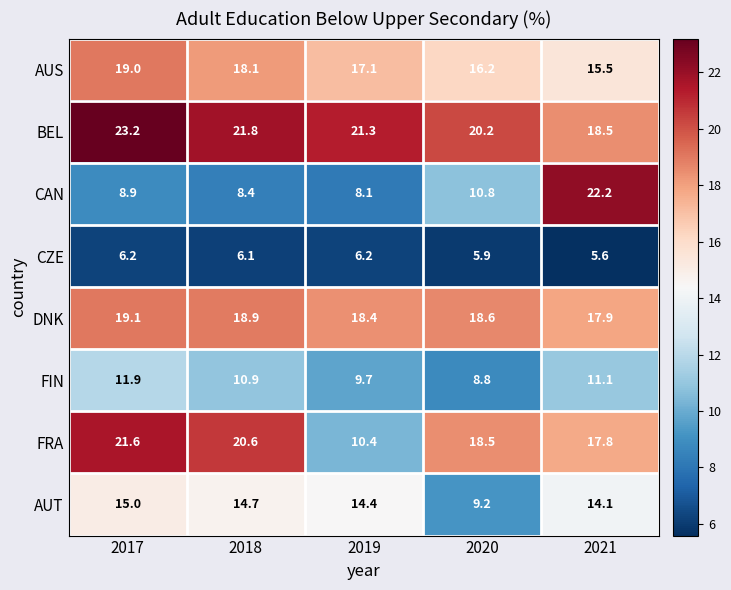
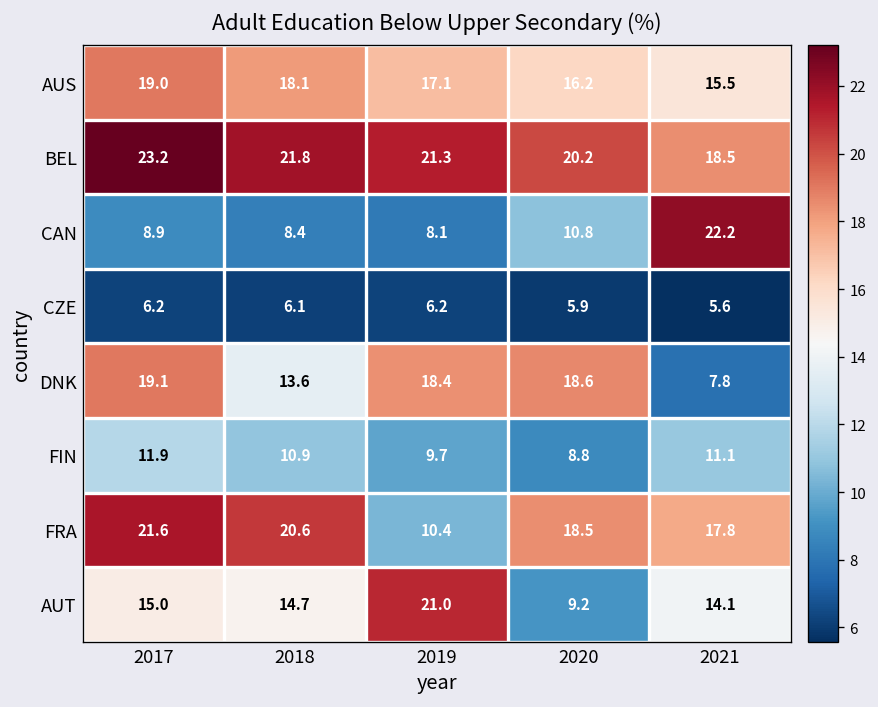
DNK, 2018: 18.9 -> 13.6
DNK, 2021: 17.9 -> 7.8
AUT, 2019: 14.4 -> 21.0
